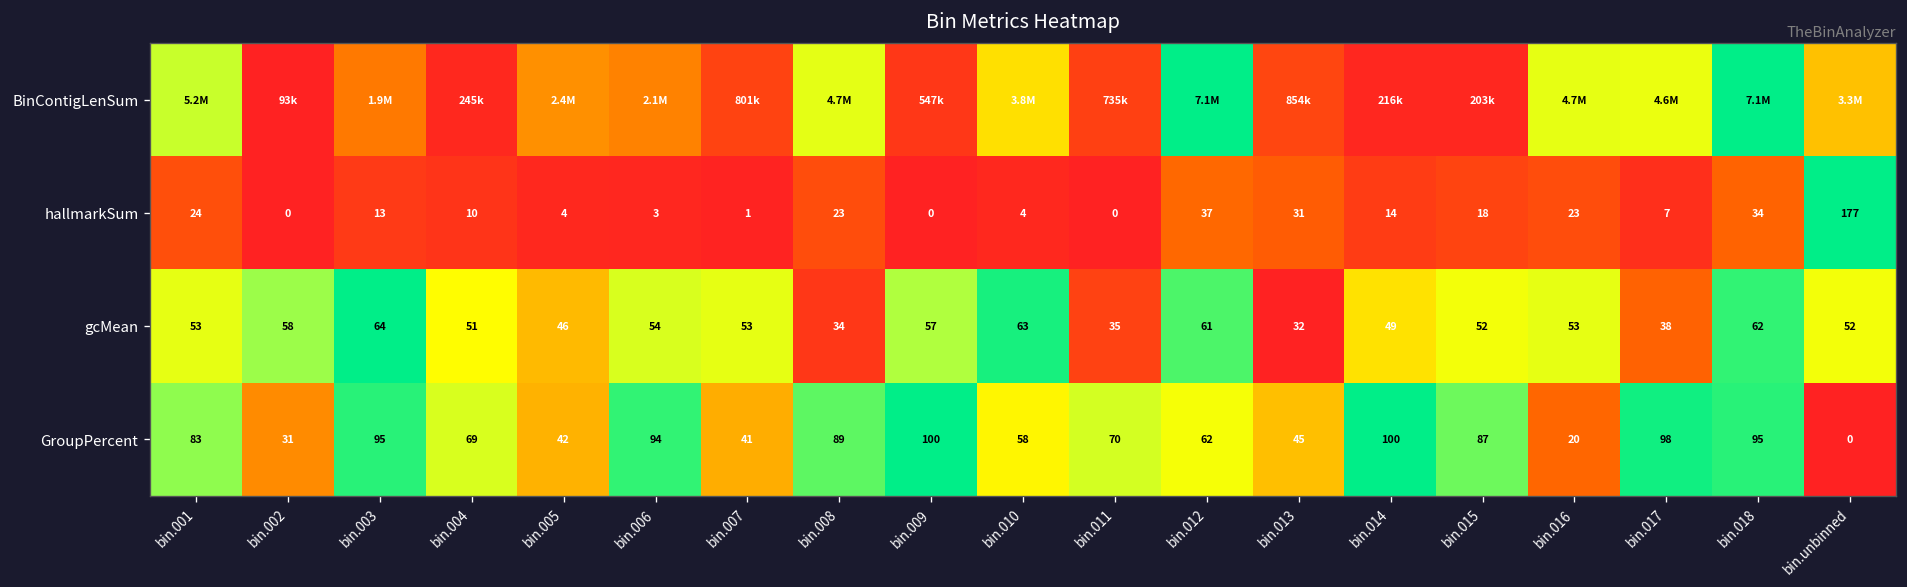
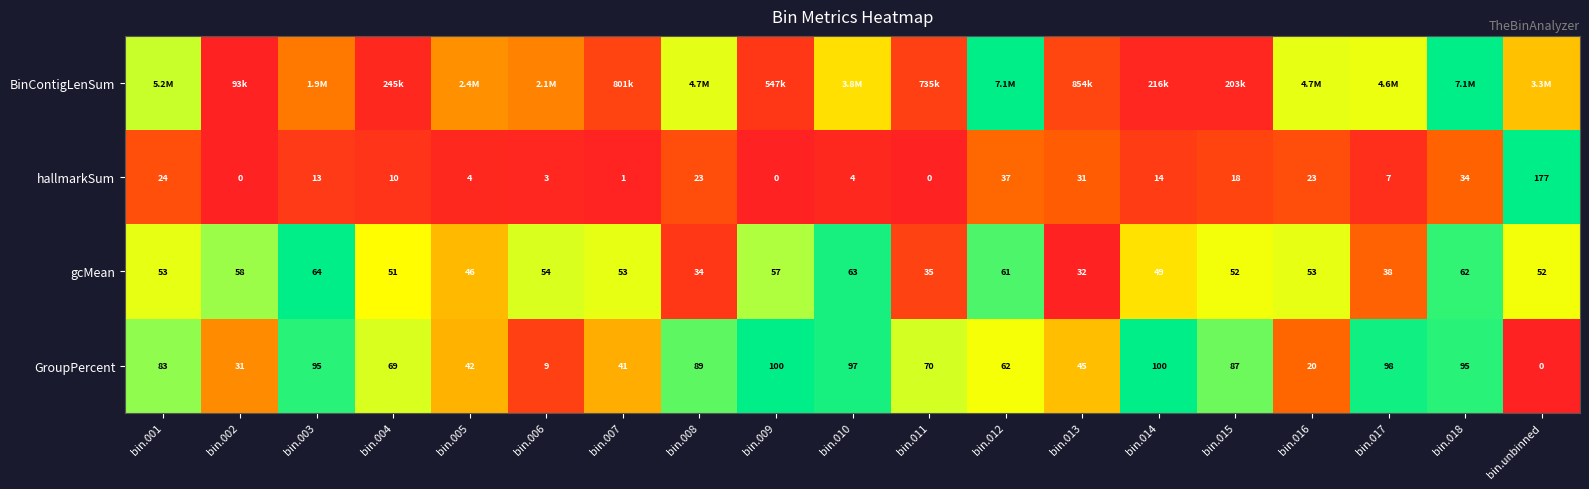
GroupPercent, bin.006: 94 -> 9
GroupPercent, bin.010: 58 -> 97
